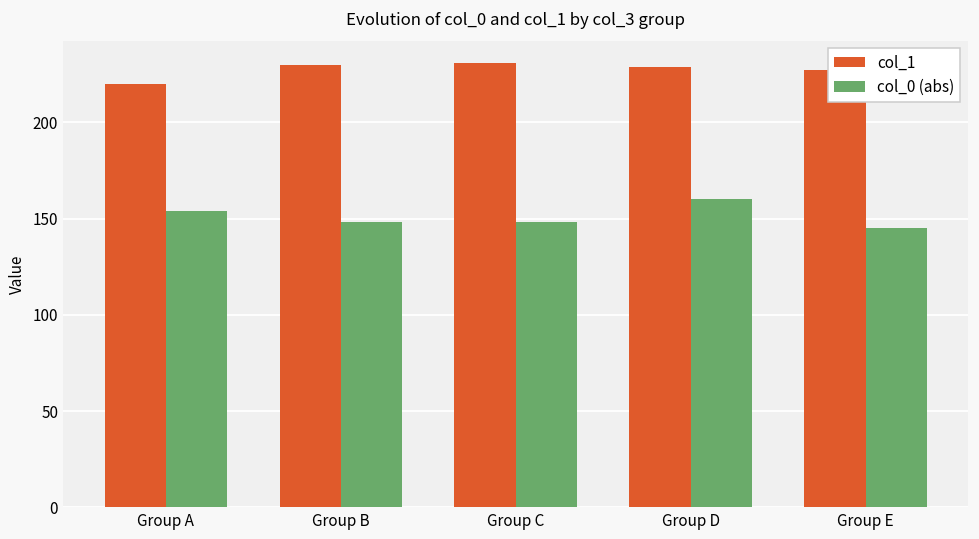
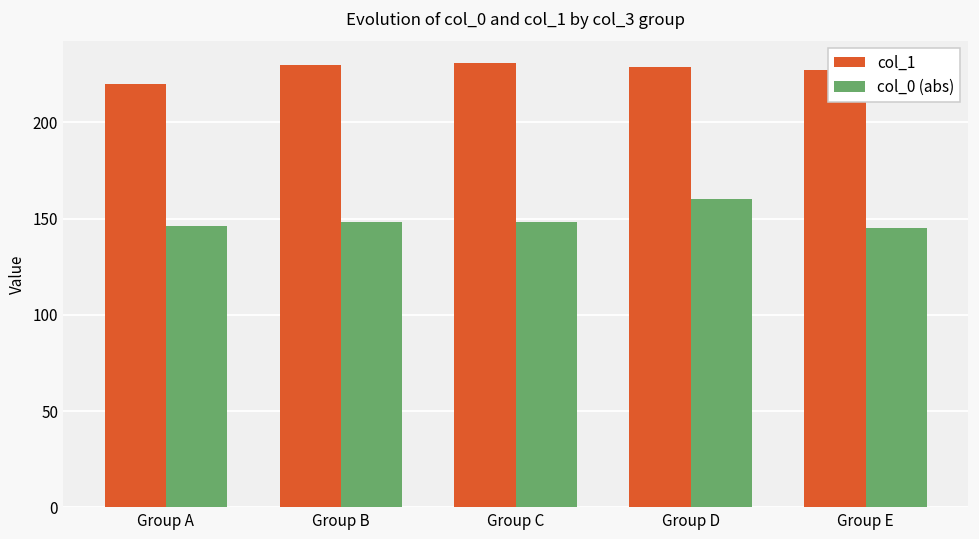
col_0 (abs), Group A: 154 -> 146
